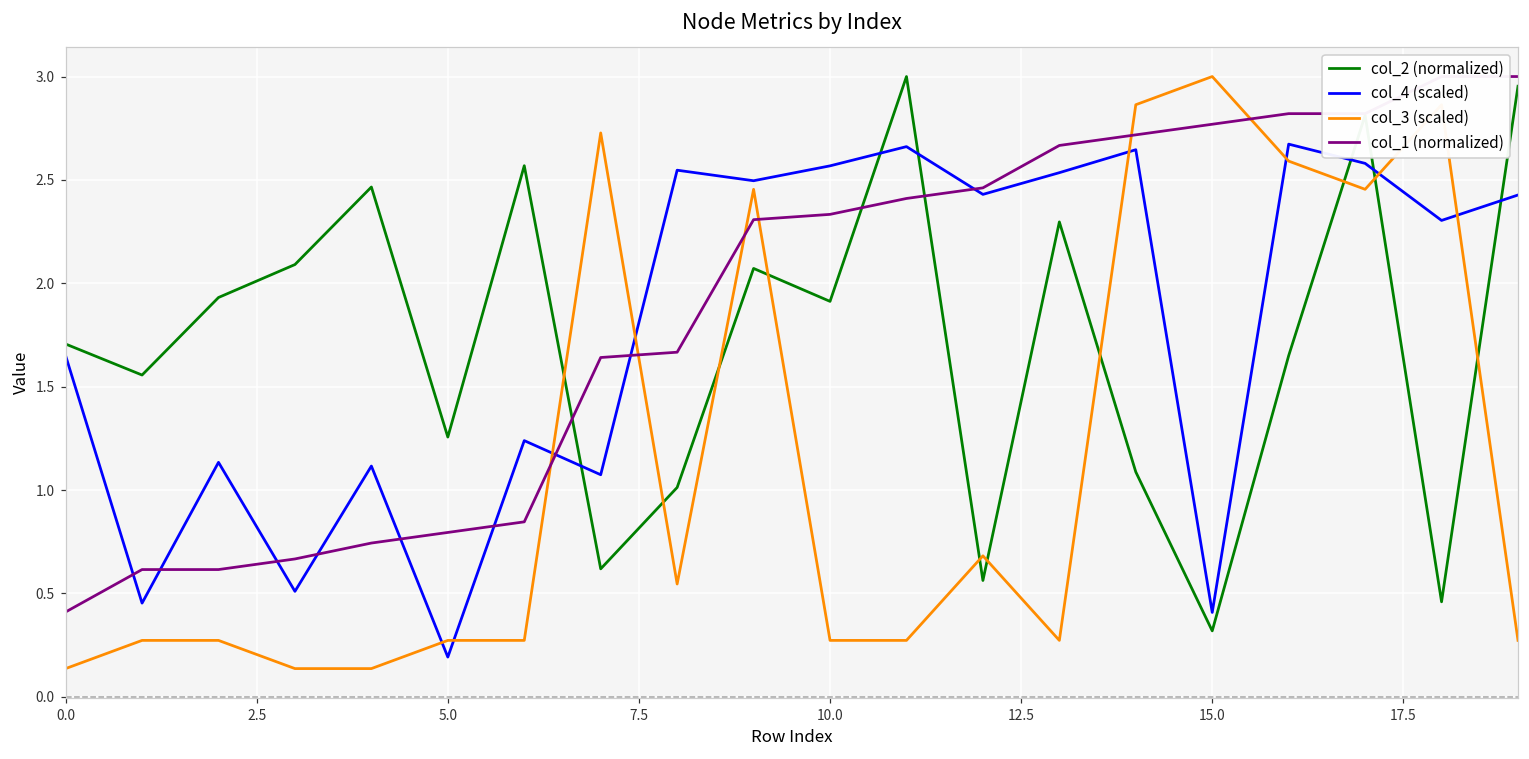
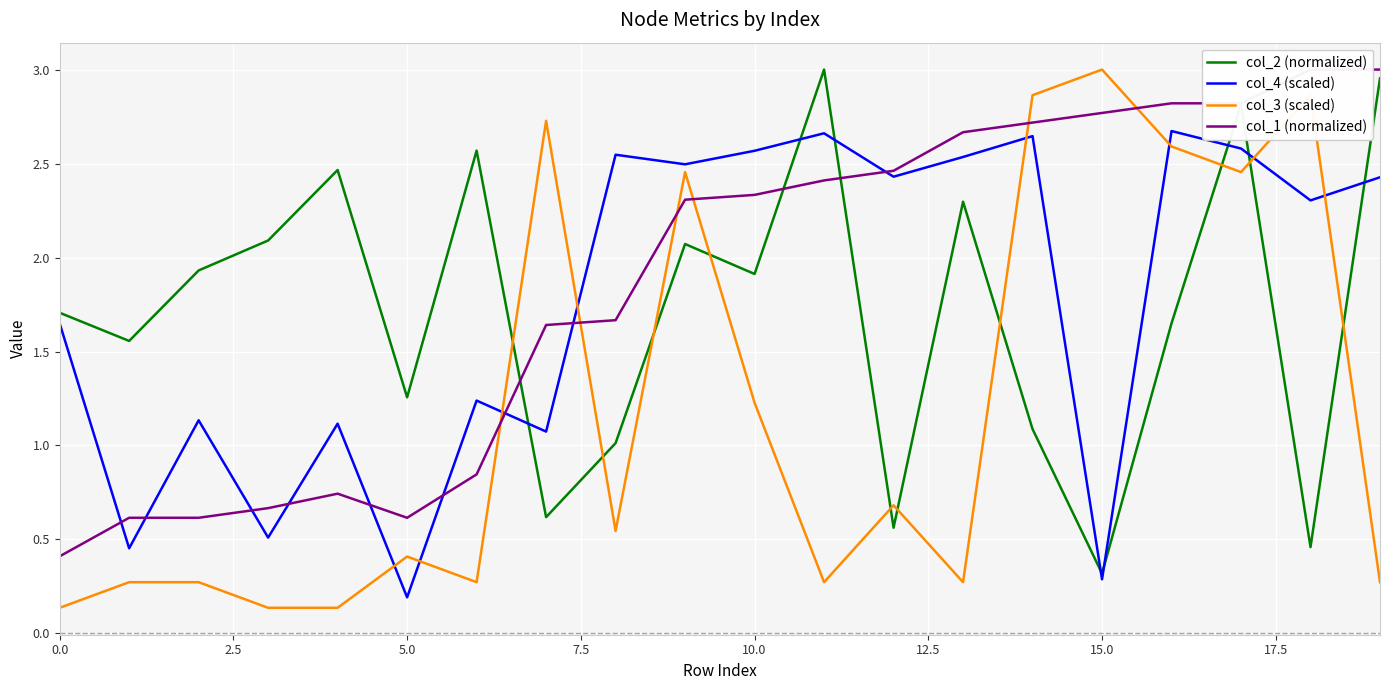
col_3 (scaled), 5.0: 0.27 -> 0.41
col_1 (normalized), 5.0: 0.79 -> 0.62
col_3 (scaled), 10.0: 0.27 -> 1.23
col_4 (scaled), 15.0: 0.41 -> 0.29
